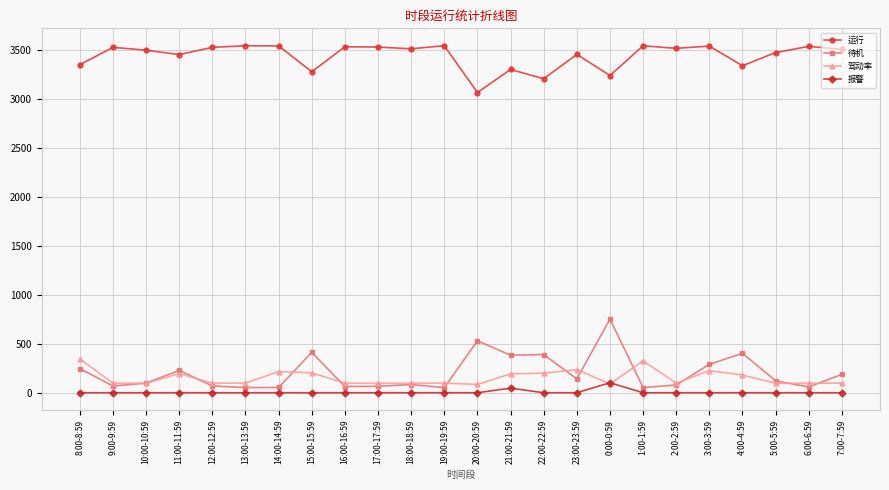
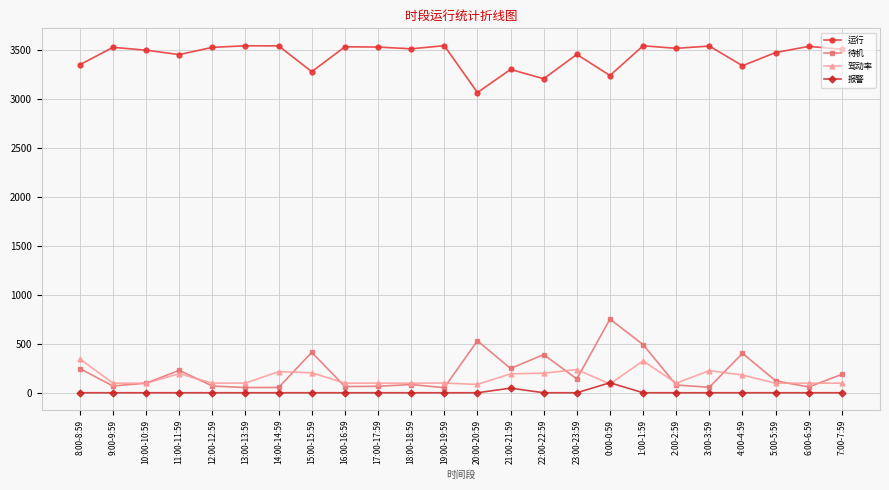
待机, 21:00-21:59: 400 -> 200
待机, 1:00-1:59: 100 -> 500
待机, 3:00-3:59: 300 -> 100
